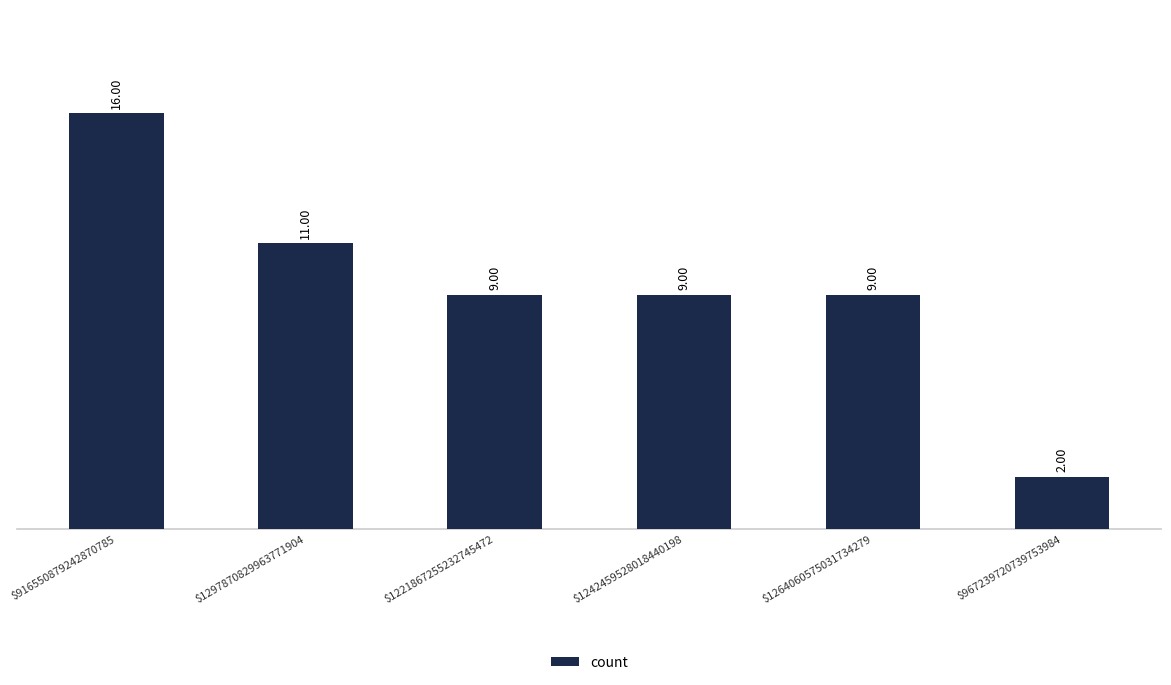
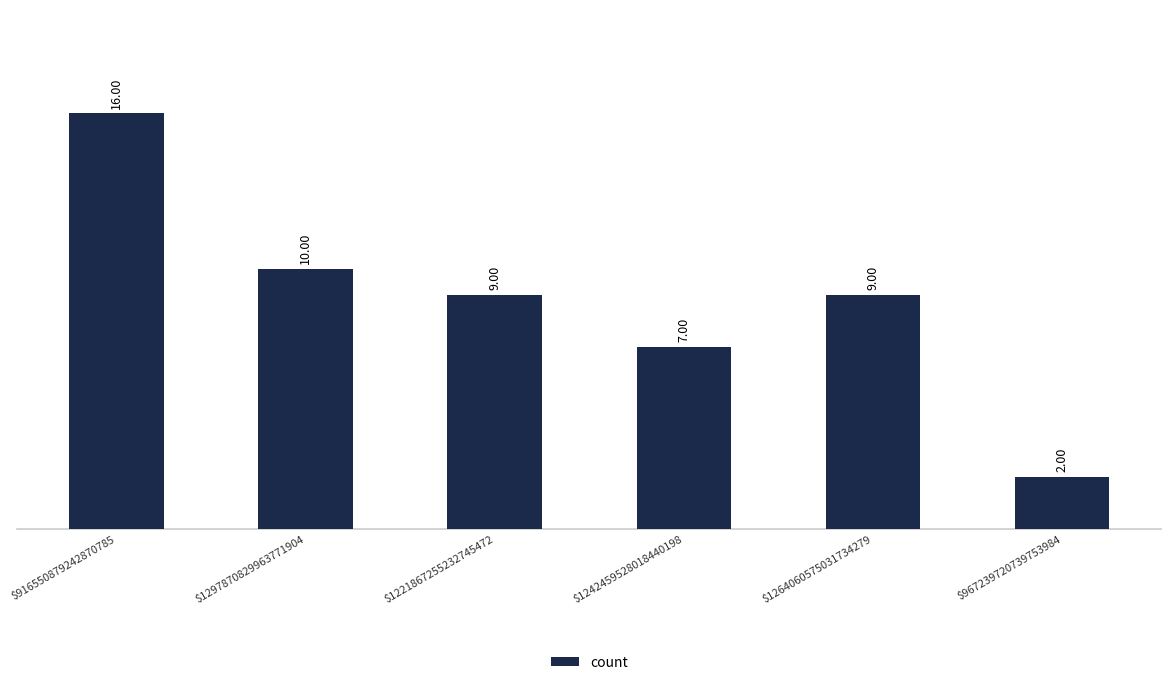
$1297870829963771904: 11.00 -> 10.00
$1242459528018440198: 9.00 -> 7.00
